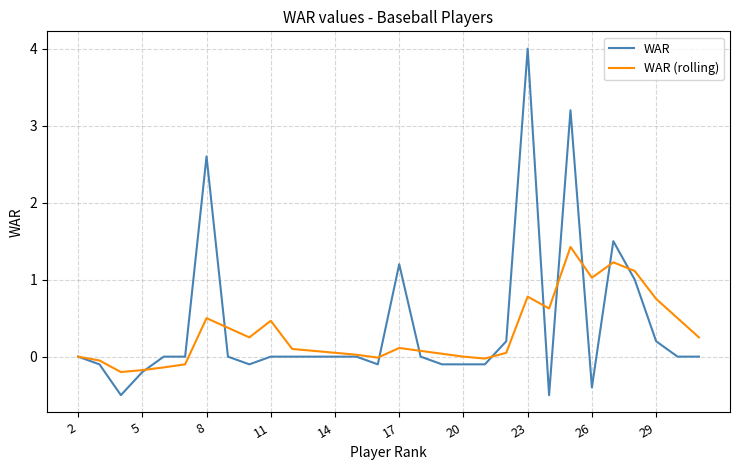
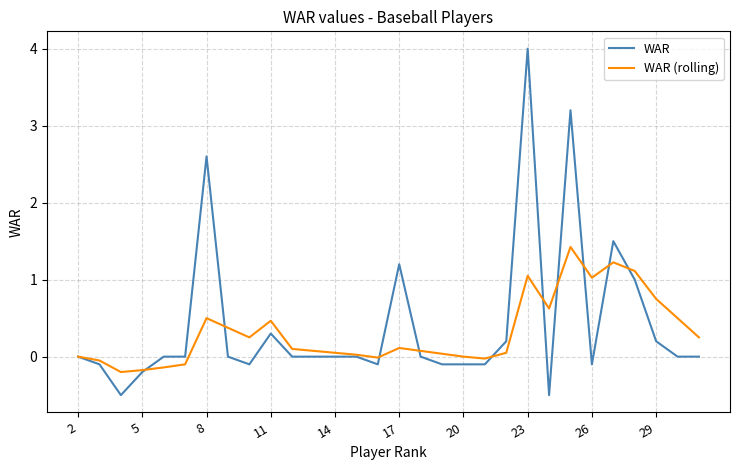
WAR, 11: 0.0 -> 0.3
WAR (rolling), 23: 0.8 -> 1.1
WAR, 26: -0.4 -> -0.1
